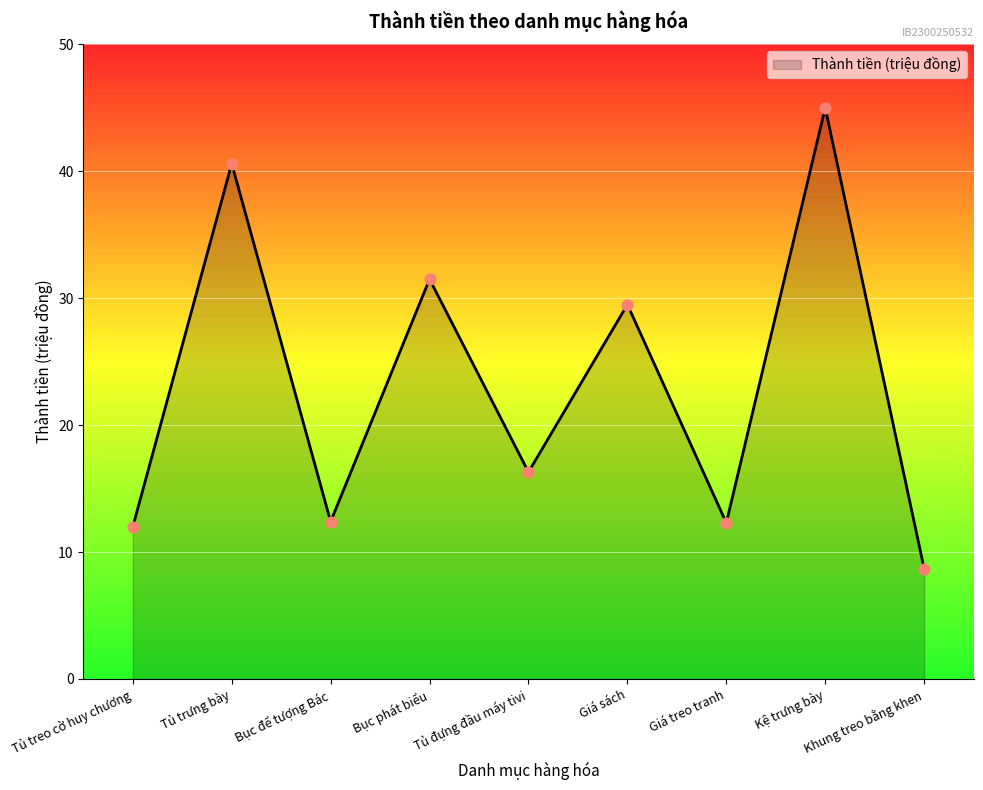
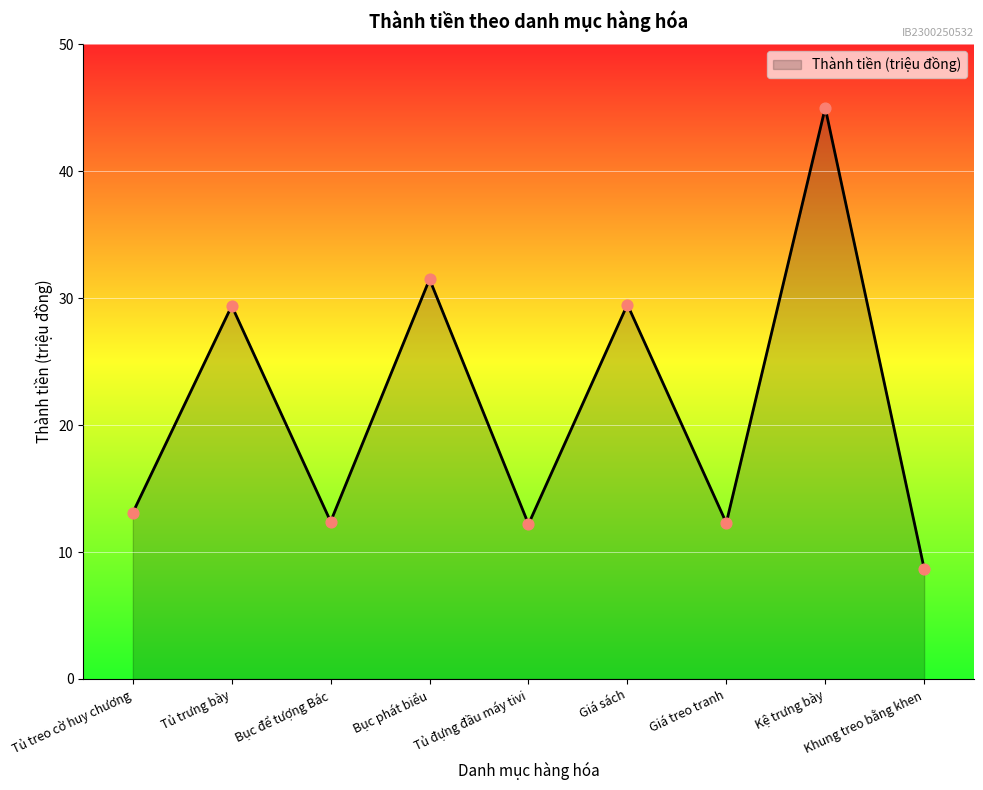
Tủ treo cờ huy chương: 12.0 -> 13.1
Tủ trưng bày: 40.6 -> 29.4
Tủ đựng đầu máy tivi: 16.3 -> 12.2
